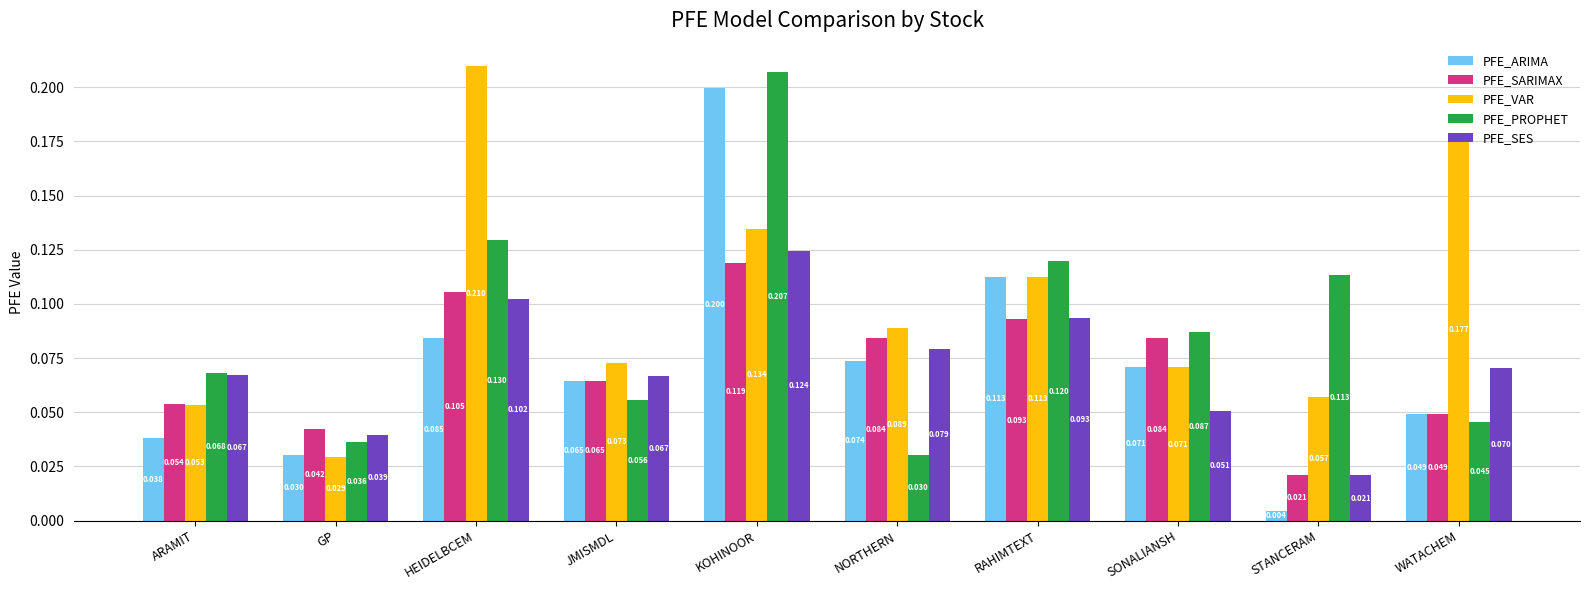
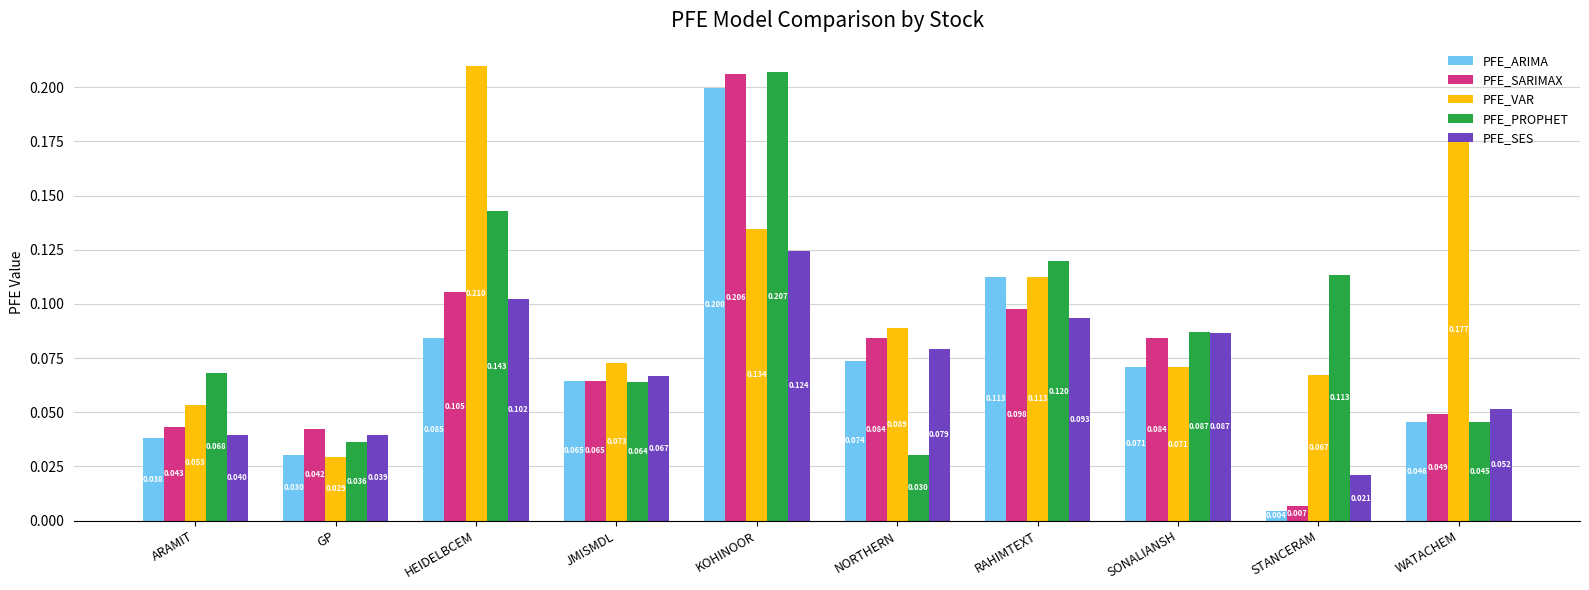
PFE_SARIMAX, ARAMIT: 0.054 -> 0.043
PFE_SES, ARAMIT: 0.067 -> 0.040
PFE_PROPHET, HEIDELBCEM: 0.130 -> 0.143
PFE_PROPHET, JMISMDL: 0.056 -> 0.064
PFE_SARIMAX, KOHINOOR: 0.119 -> 0.206
PFE_SARIMAX, RAHIMTEXT: 0.093 -> 0.098
PFE_SES, SONALIANSH: 0.051 -> 0.087
PFE_SARIMAX, STANCERAM: 0.021 -> 0.007
PFE_VAR, STANCERAM: 0.057 -> 0.067
PFE_ARIMA, WATACHEM: 0.049 -> 0.046
PFE_SES, WATACHEM: 0.070 -> 0.052
